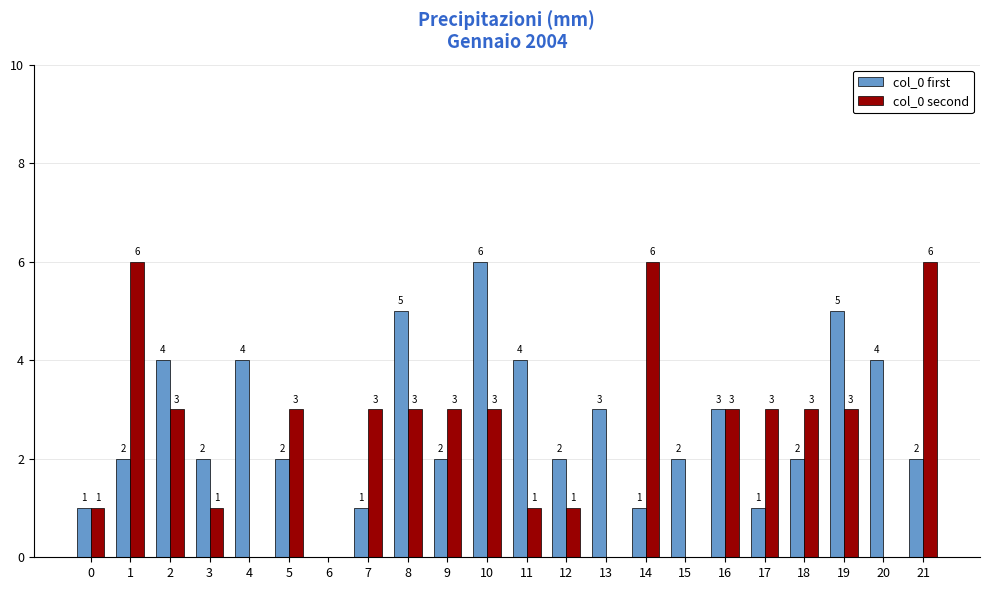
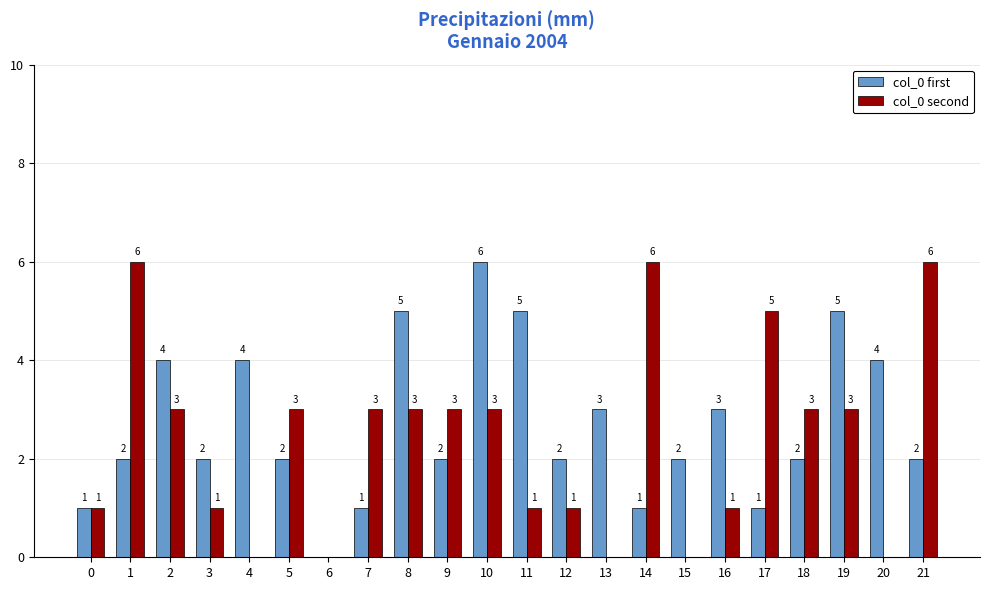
col_0 first, 11: 4 -> 5
col_0 second, 16: 3 -> 1
col_0 second, 17: 3 -> 5
